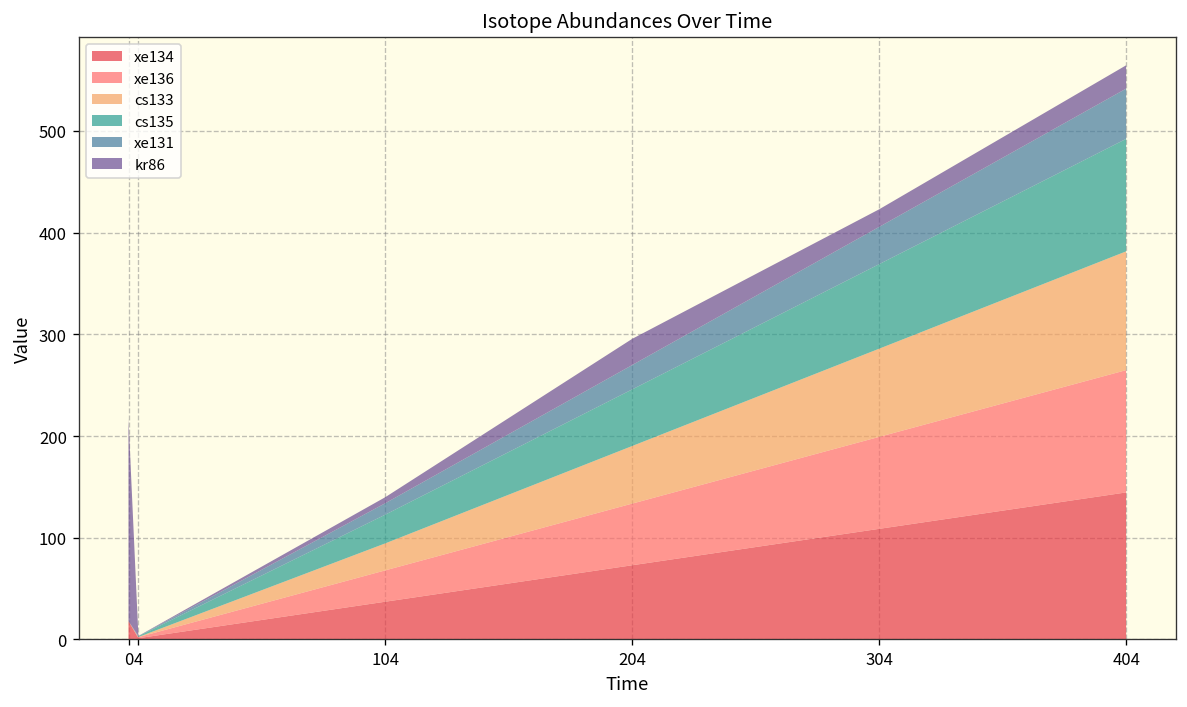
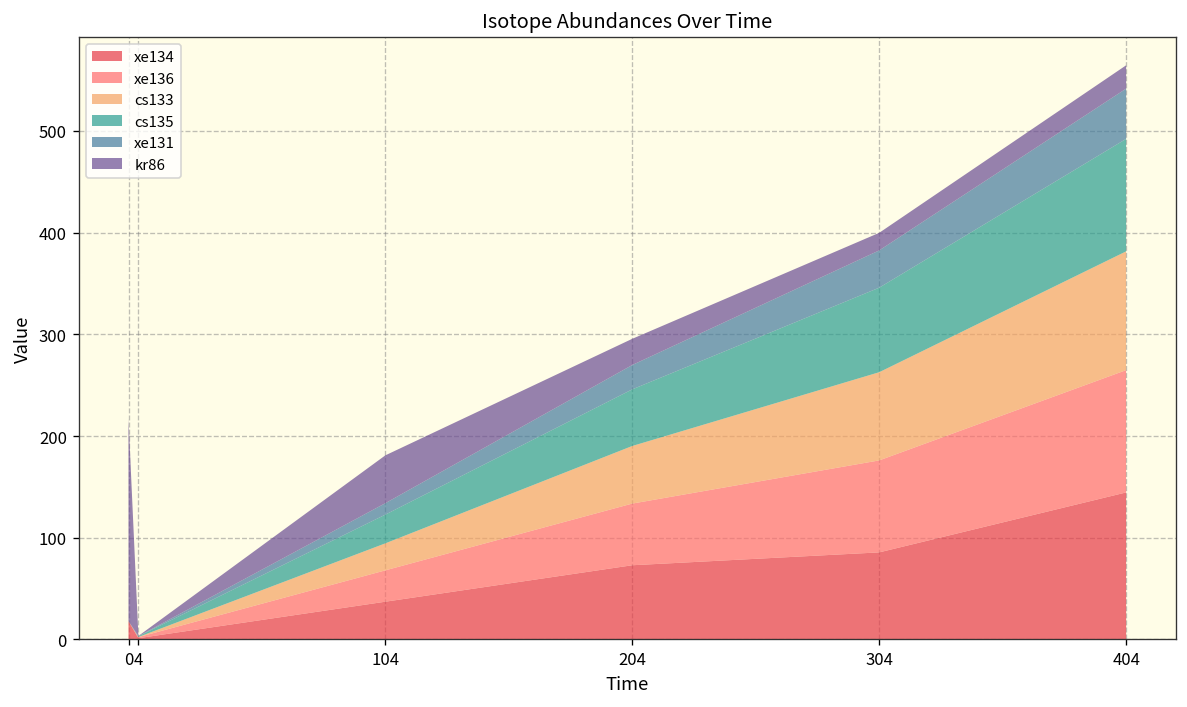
kr86, 104: 10 -> 50
xe134, 304: 110 -> 90
